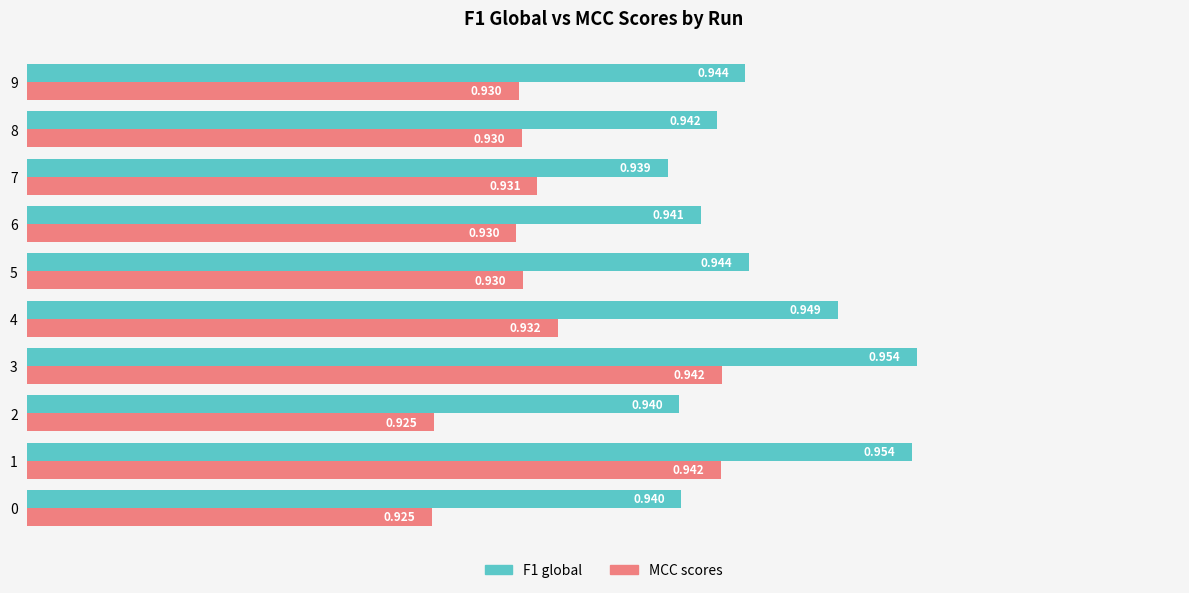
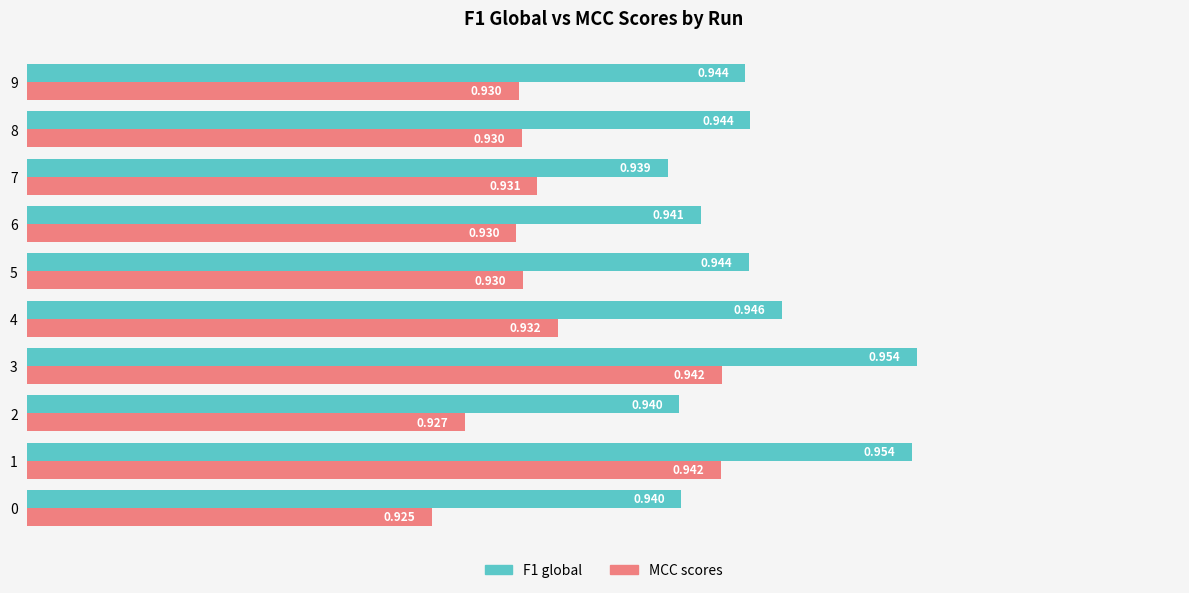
F1 global, 8: 0.942 -> 0.944
F1 global, 4: 0.949 -> 0.946
MCC scores, 2: 0.925 -> 0.927
